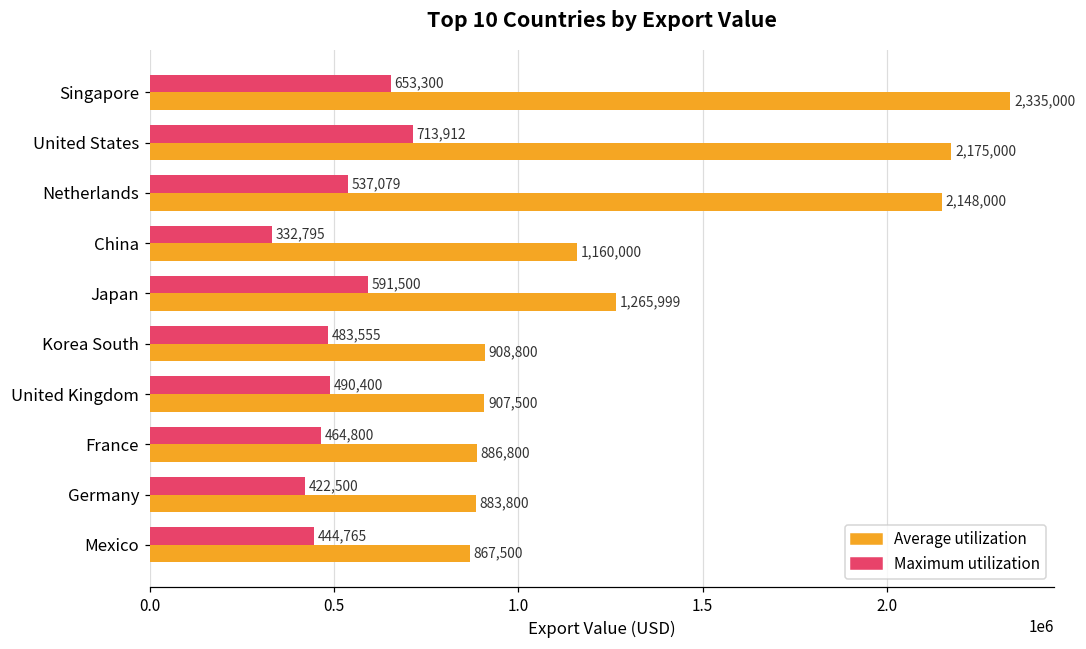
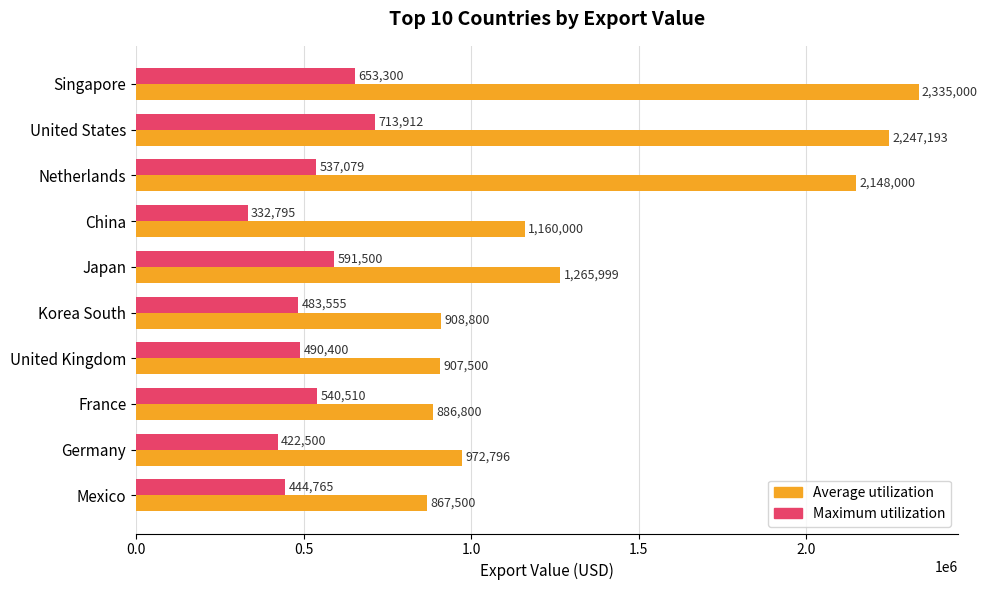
Average utilization, United States: 2,175,000 -> 2,247,193
Maximum utilization, France: 464,800 -> 540,510
Average utilization, Germany: 883,800 -> 972,796
